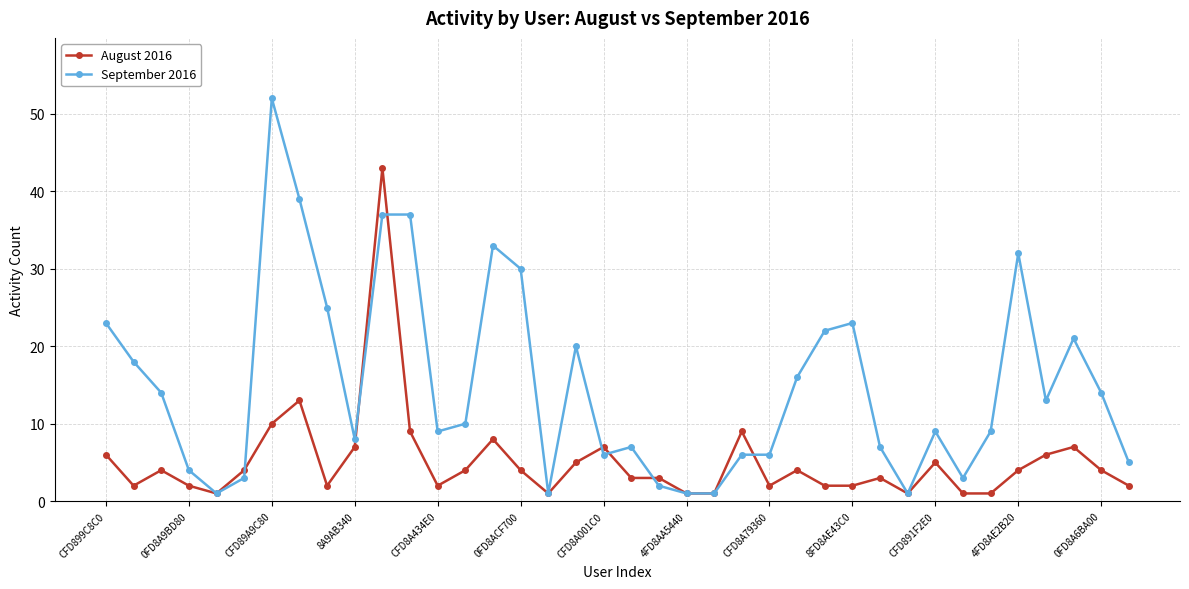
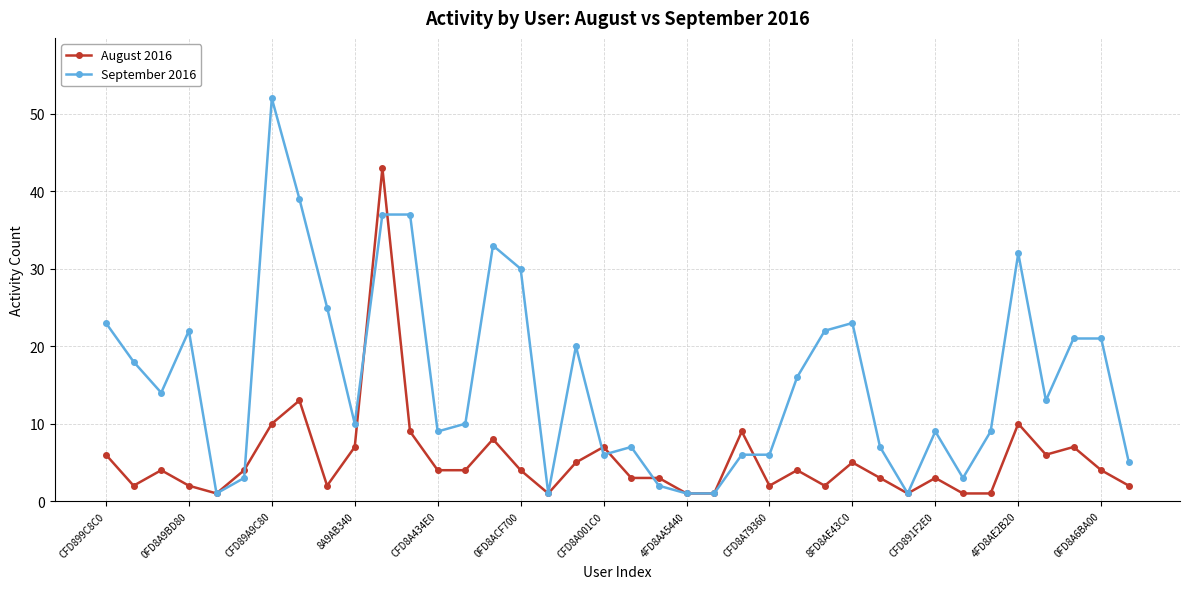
September 2016, 0FD8A9BD80: 4 -> 22
September 2016, 8A9AB340: 8 -> 10
August 2016, CFD8A434E0: 2 -> 4
August 2016, 8FD8AE43C0: 2 -> 5
August 2016, CFD891F2E0: 5 -> 3
August 2016, 4FD8AE2B20: 4 -> 10
September 2016, 0FD8A6BA00: 14 -> 21
